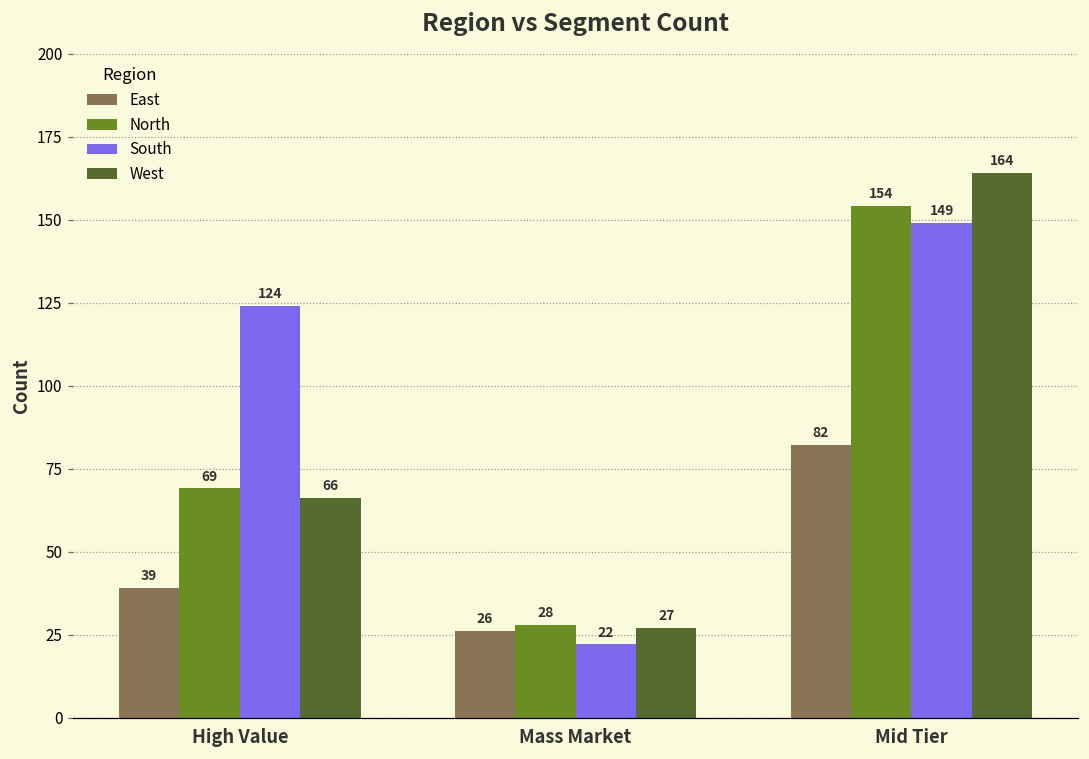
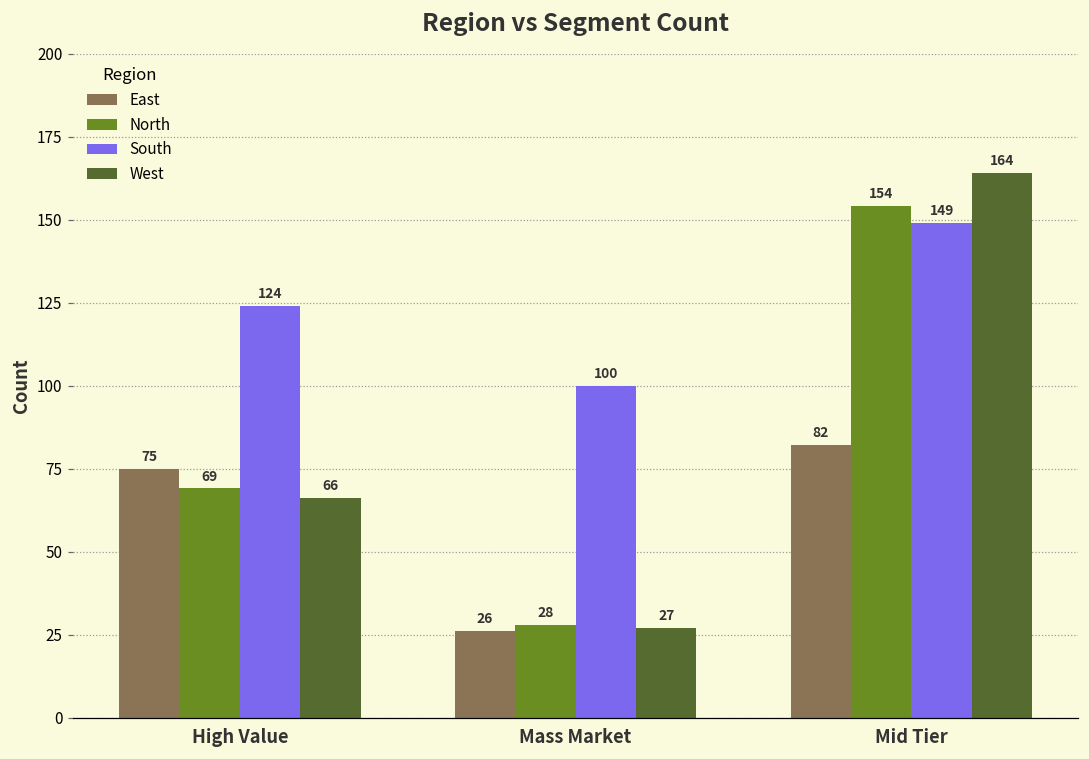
East, High Value: 39 -> 75
South, Mass Market: 22 -> 100
